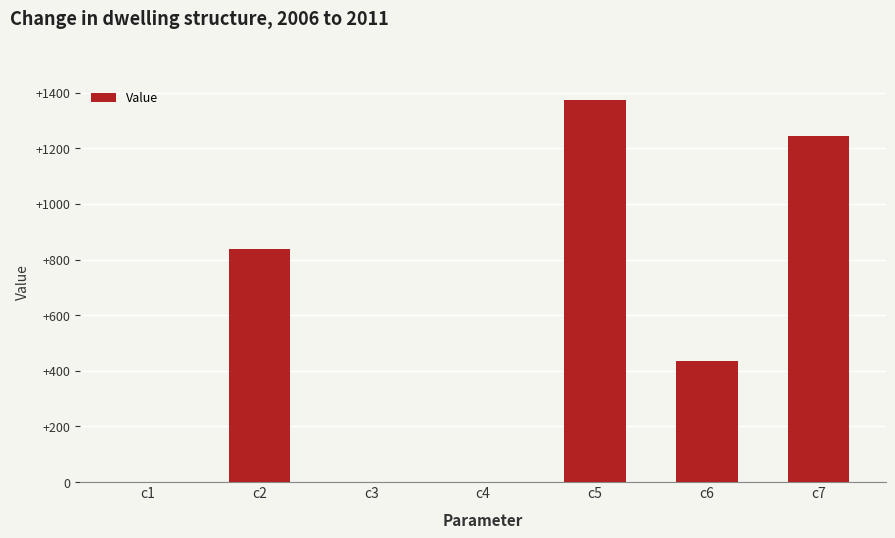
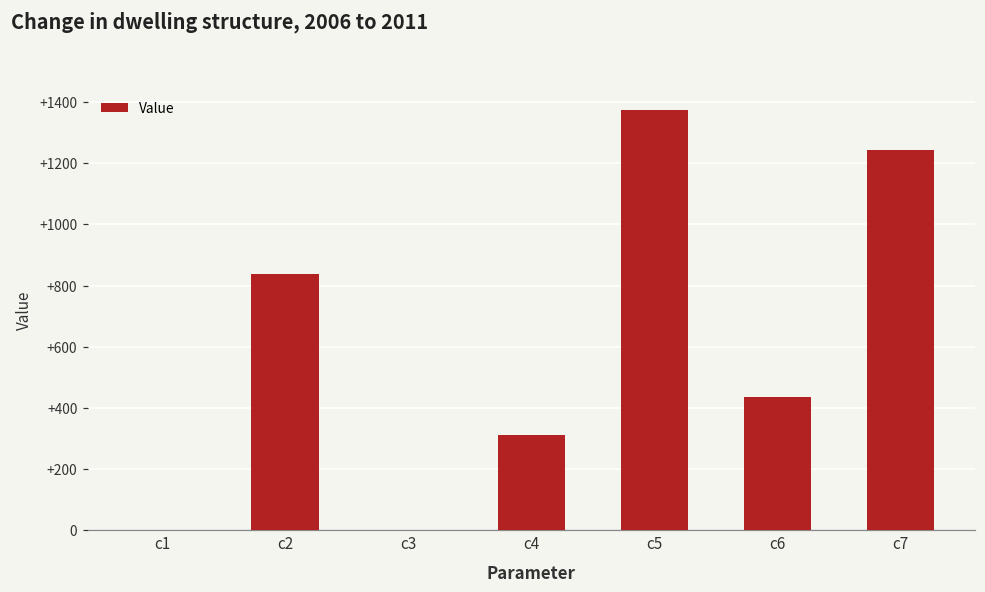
c4: +0 -> +310
